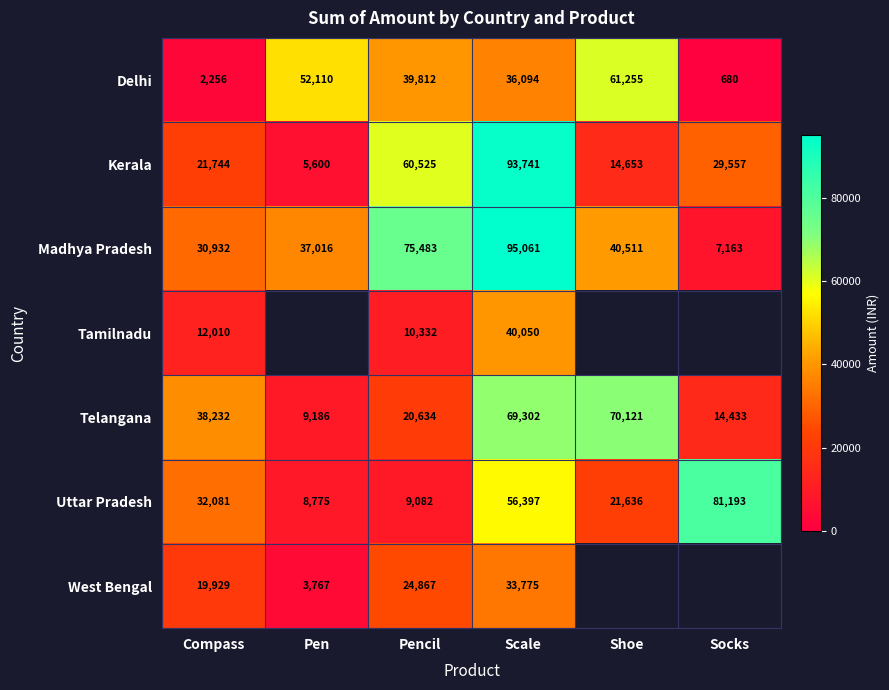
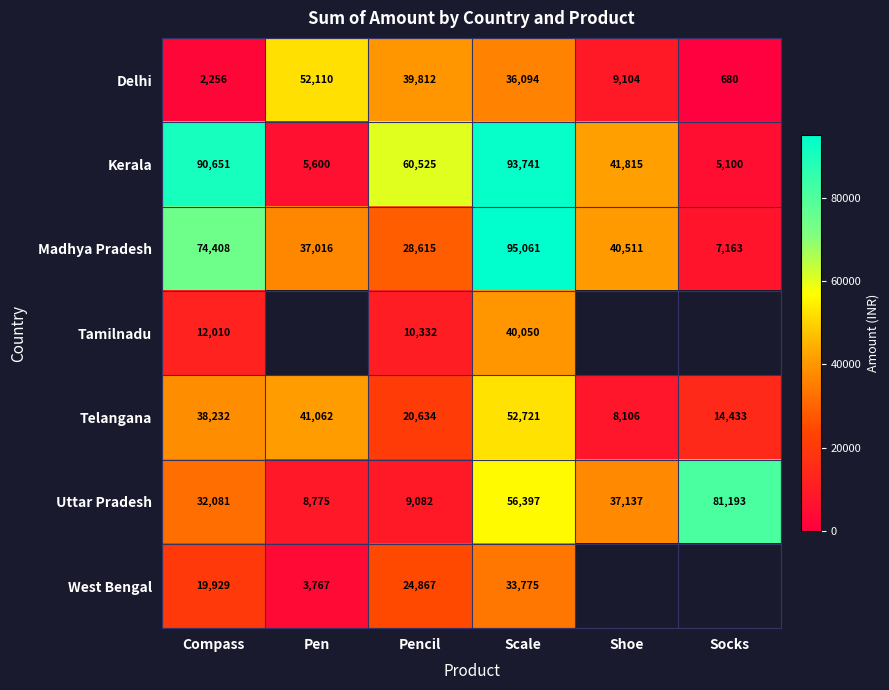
Delhi, Shoe: 61,255 -> 9,104
Kerala, Compass: 21,744 -> 90,651
Kerala, Shoe: 14,653 -> 41,815
Kerala, Socks: 29,557 -> 5,100
Madhya Pradesh, Compass: 30,932 -> 74,408
Madhya Pradesh, Pencil: 75,483 -> 28,615
Telangana, Pen: 9,186 -> 41,062
Telangana, Scale: 69,302 -> 52,721
Telangana, Shoe: 70,121 -> 8,106
Uttar Pradesh, Shoe: 21,636 -> 37,137
